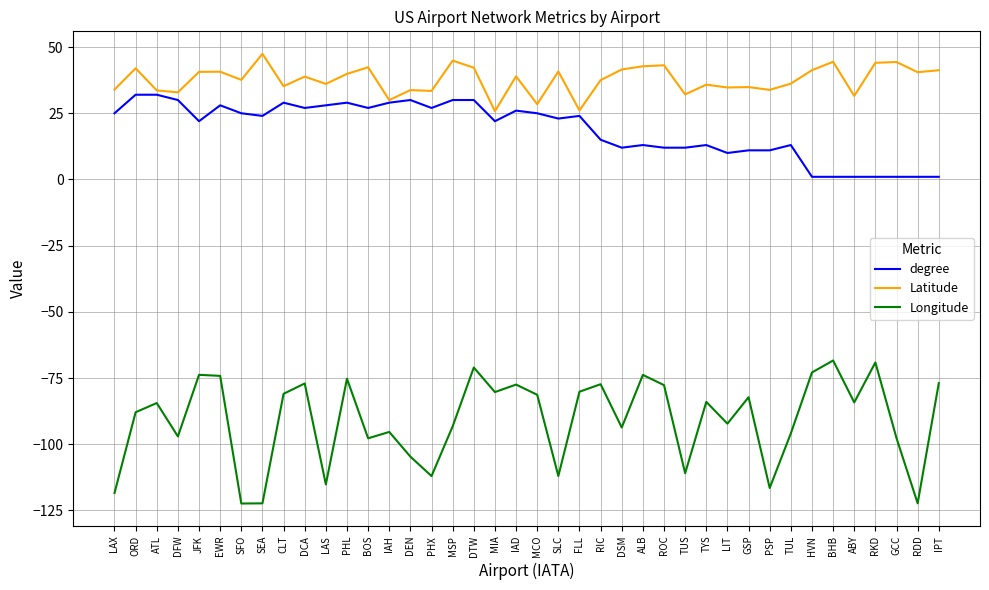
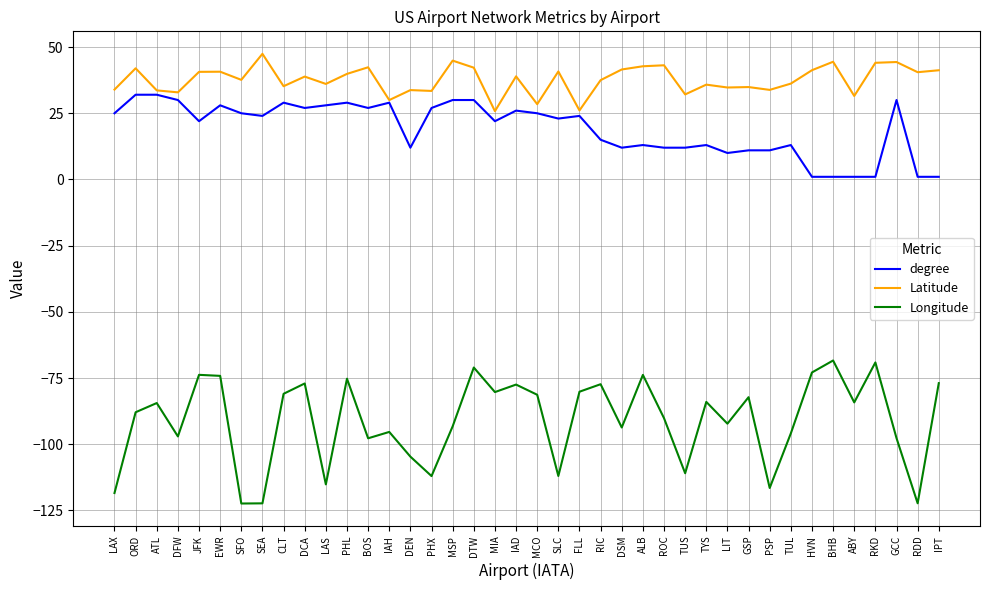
degree, DEN: 30 -> 12
Longitude, ROC: -78 -> -90
degree, GCC: 1 -> 30
